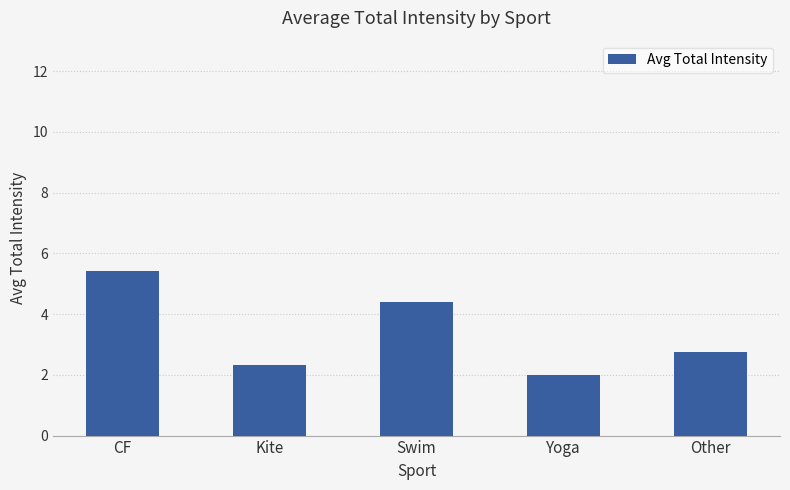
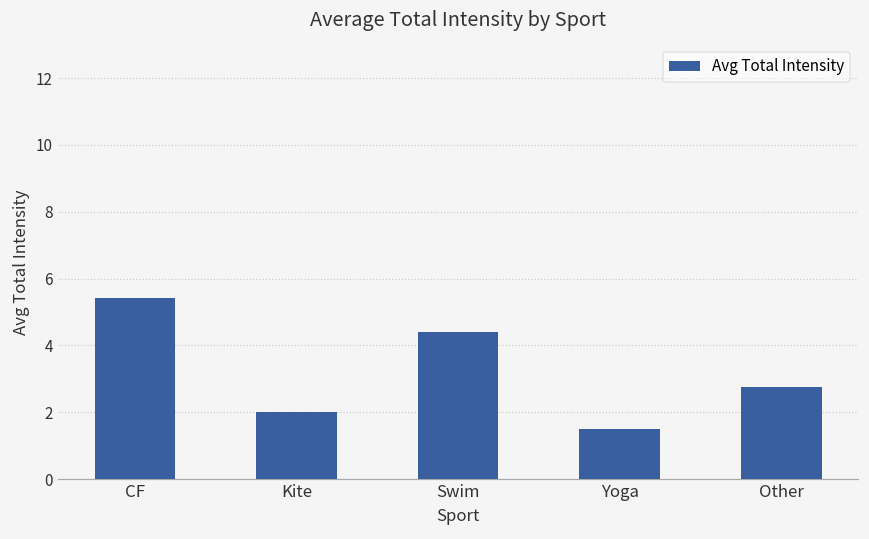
Kite: 2.3 -> 2.0
Yoga: 2.0 -> 1.5
